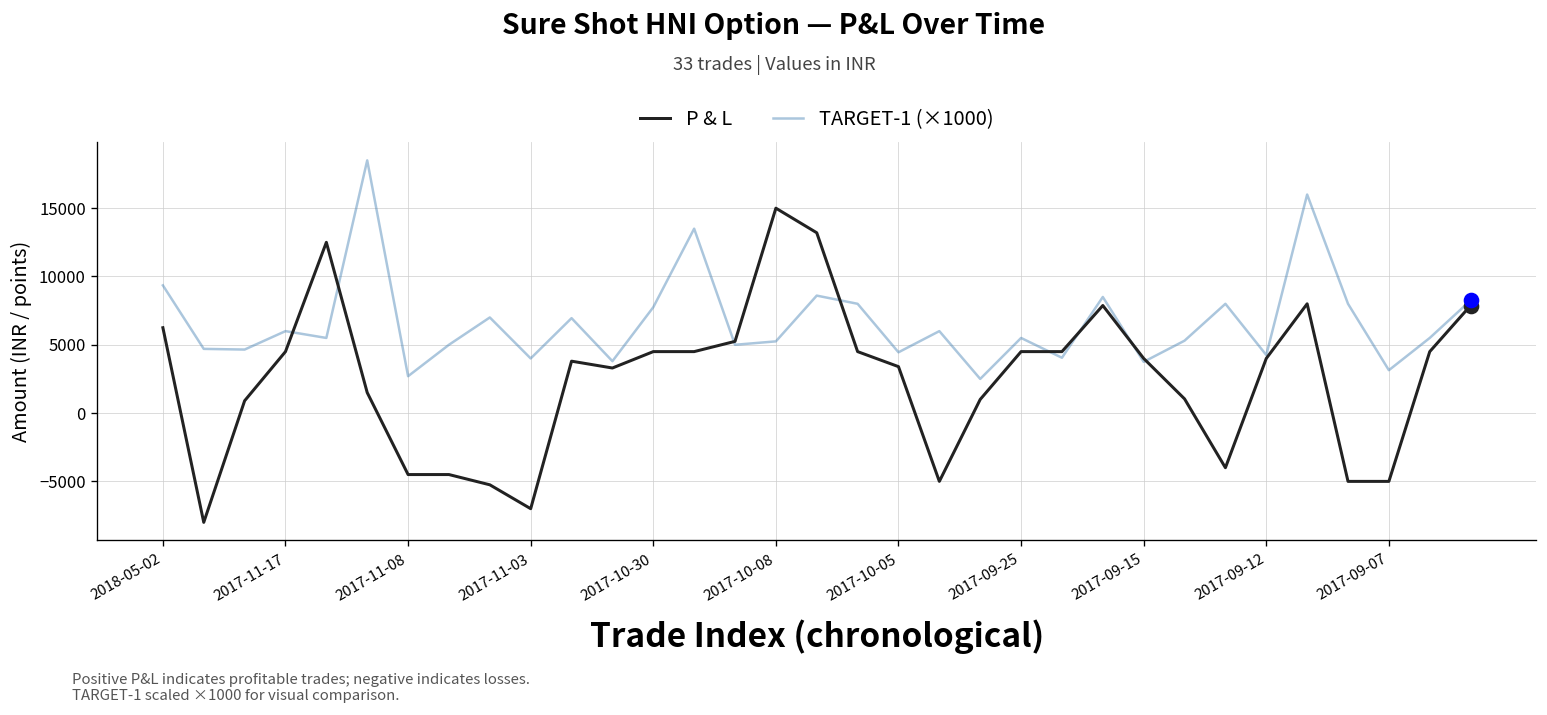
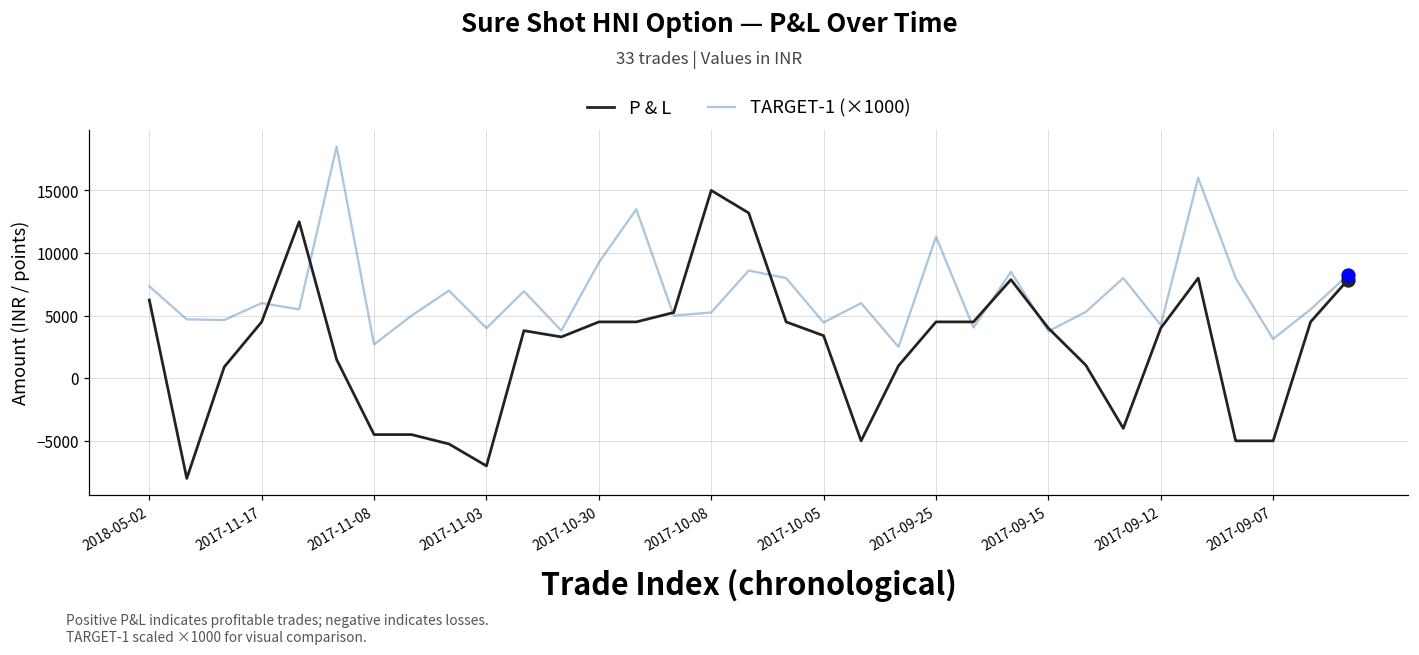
TARGET-1 (×1000), 2018-05-02: 9400 -> 7300
TARGET-1 (×1000), 2017-10-30: 7800 -> 9200
TARGET-1 (×1000), 2017-09-25: 5500 -> 11300
